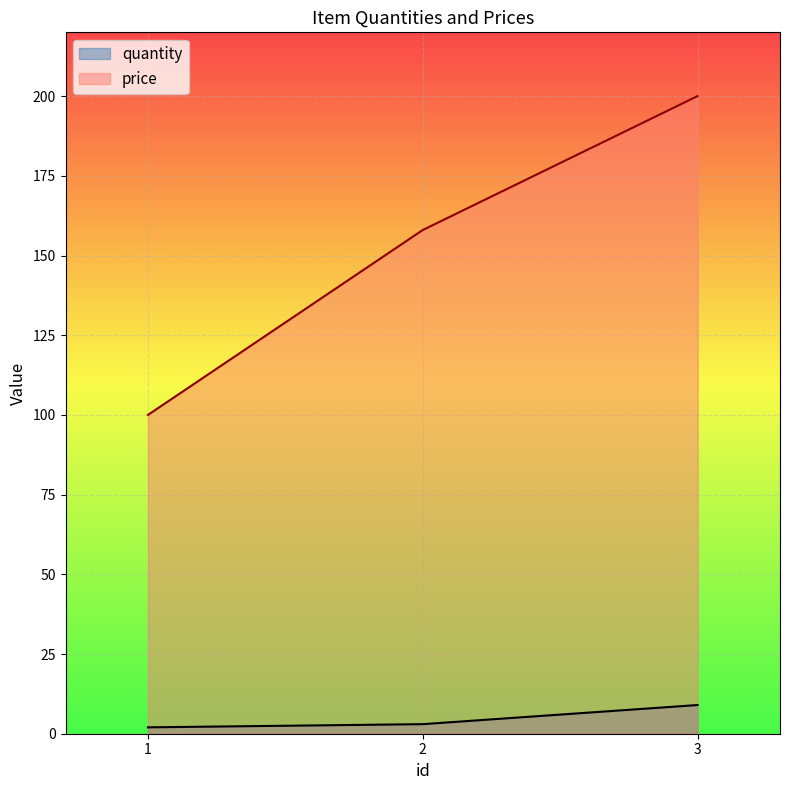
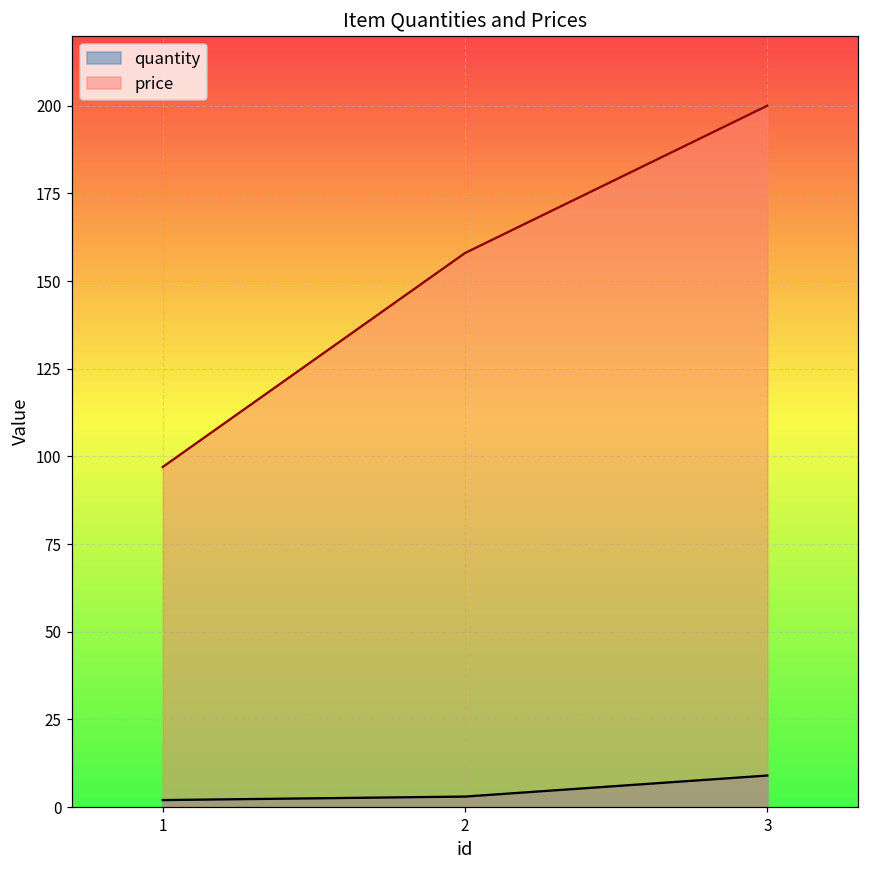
price, 1: 100 -> 97
